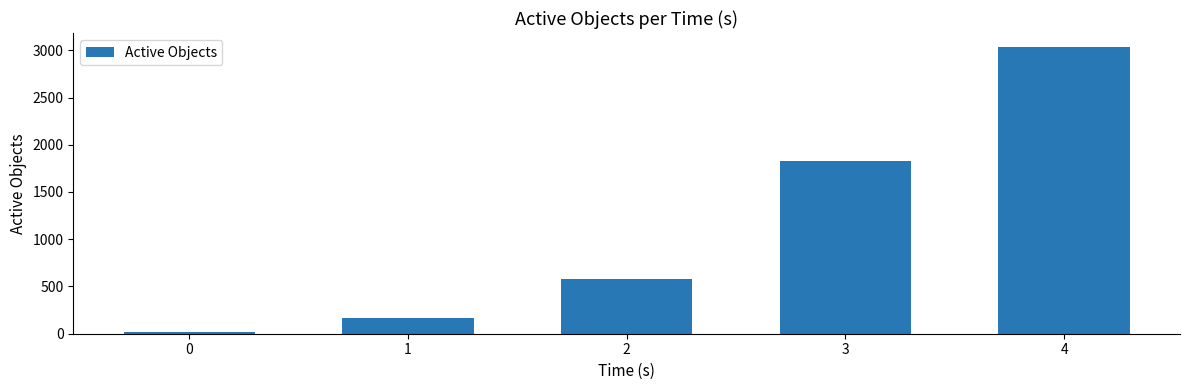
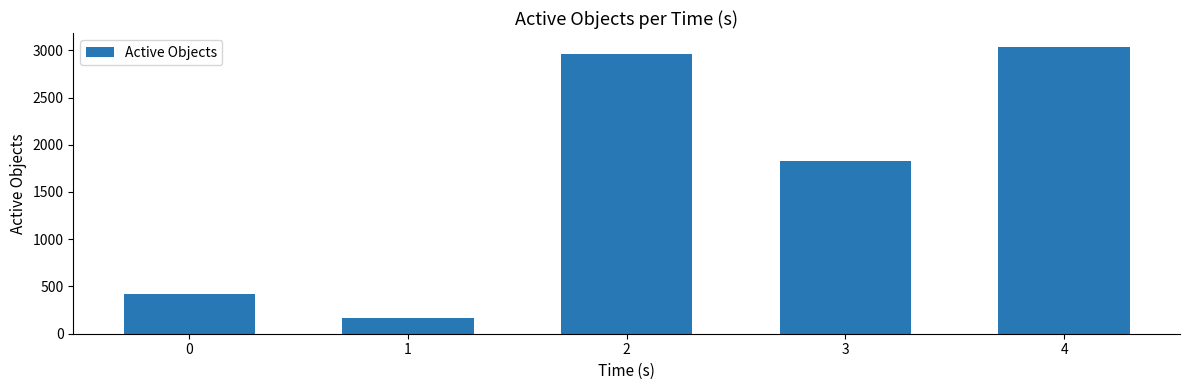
0: 0 -> 400
2: 600 -> 3000
